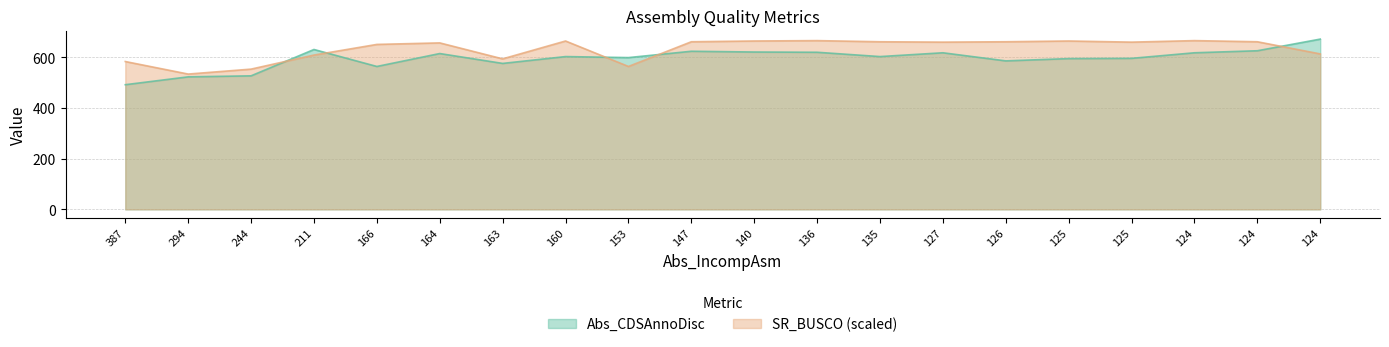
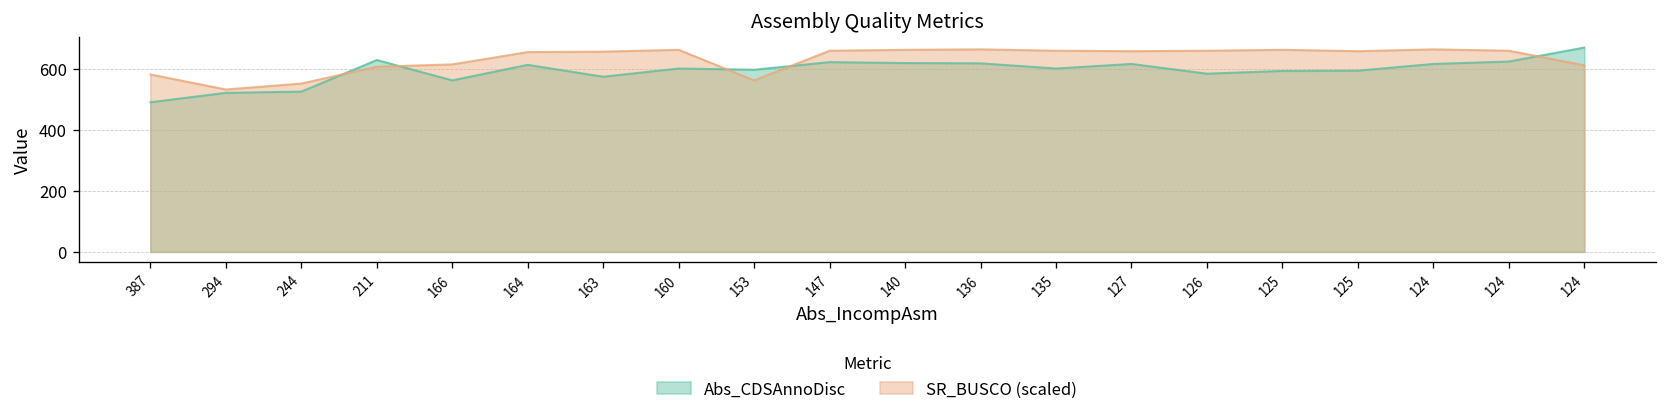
SR_BUSCO (scaled), 166: 650 -> 620
SR_BUSCO (scaled), 163: 590 -> 660
